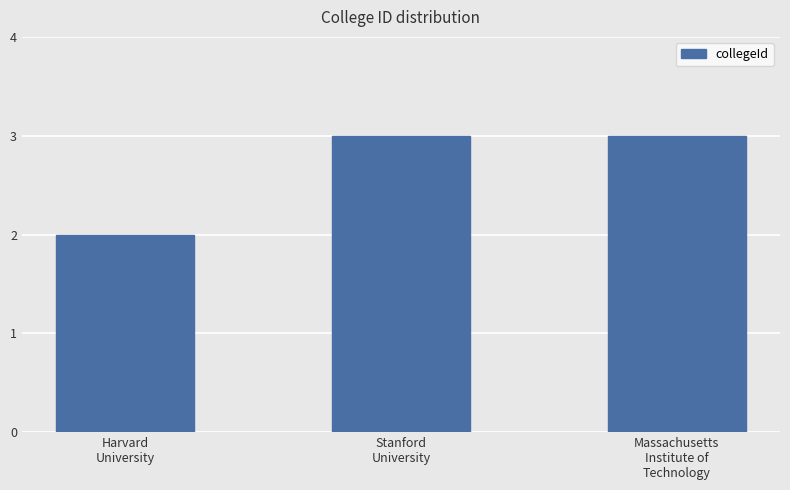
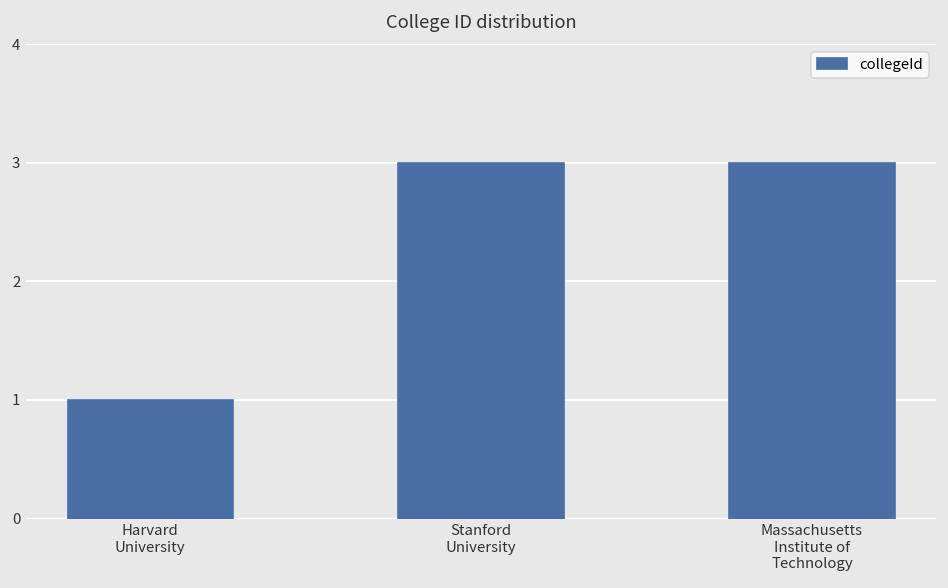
Harvard University: 2 -> 1
